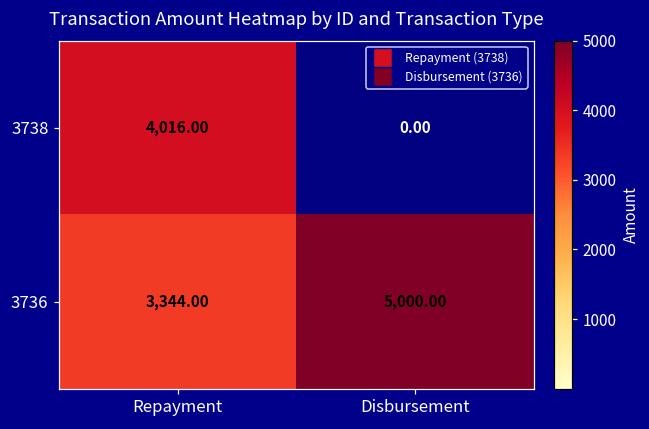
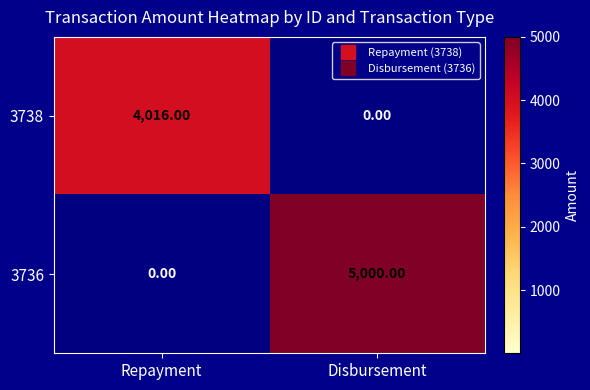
3736, Repayment: 3,344.00 -> 0.00
